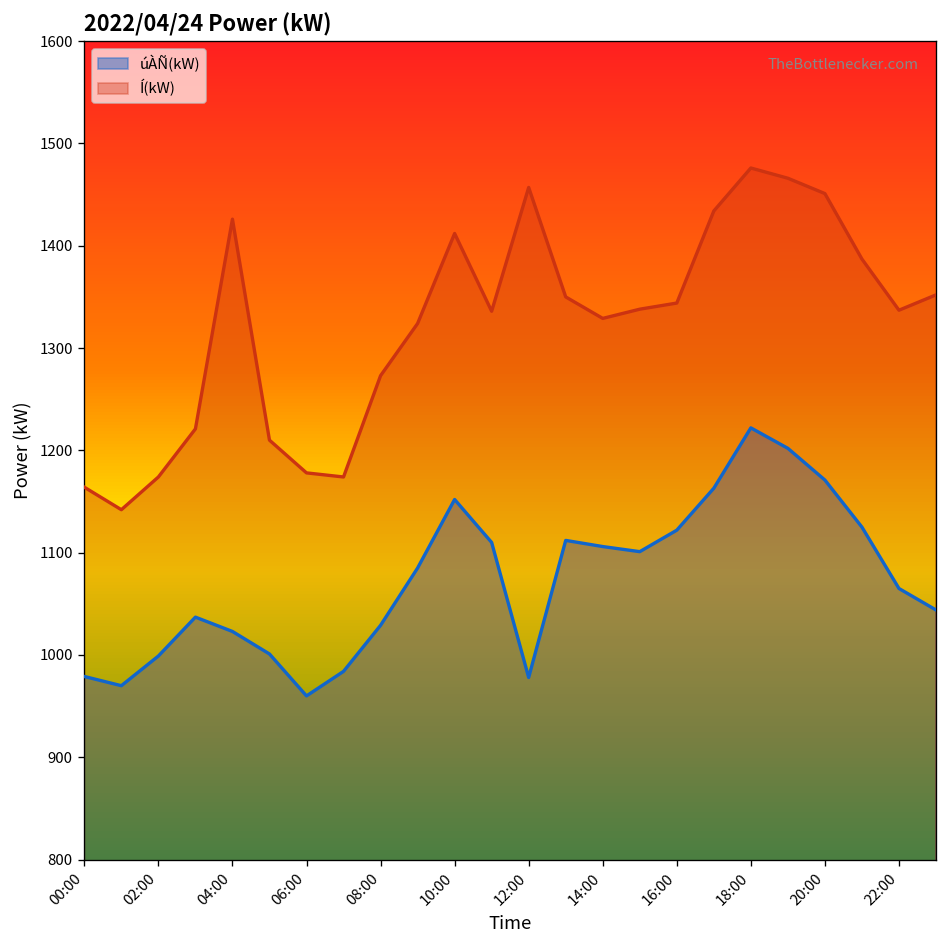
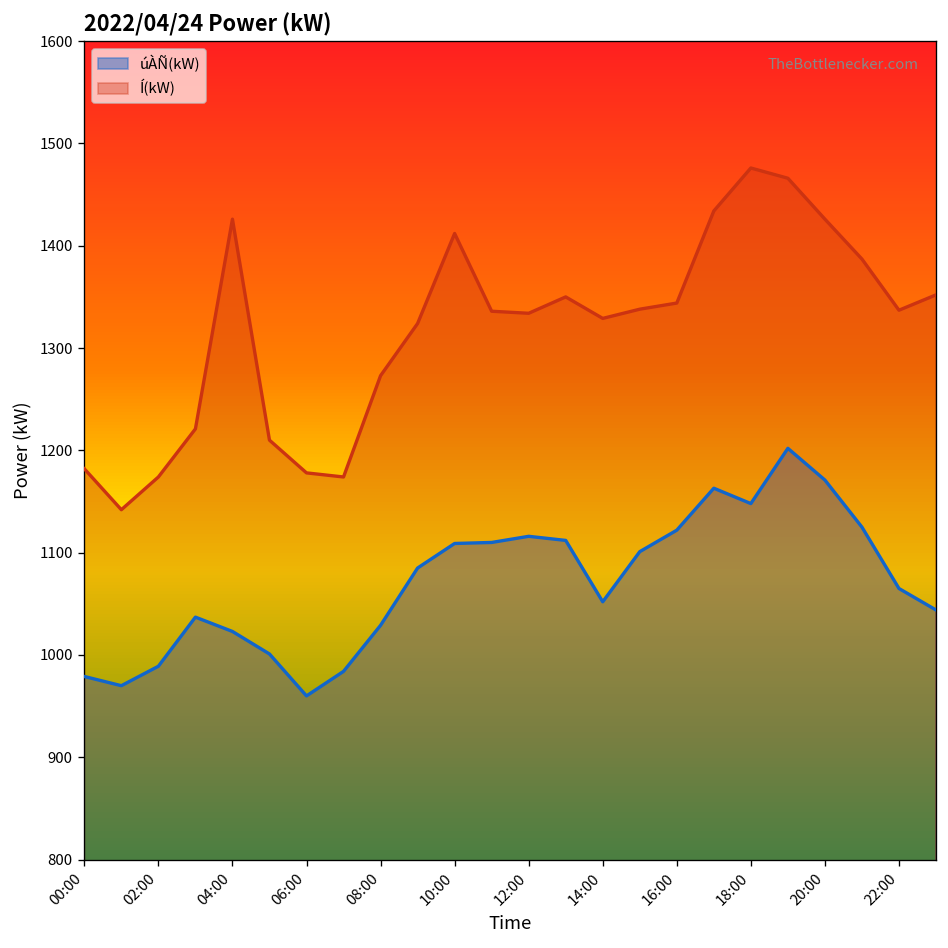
Í(kW), 00:00: 1160 -> 1180
úÀÑ(kW), 02:00: 1000 -> 990
úÀÑ(kW), 10:00: 1150 -> 1110
úÀÑ(kW), 12:00: 980 -> 1120
Í(kW), 12:00: 1460 -> 1330
úÀÑ(kW), 14:00: 1110 -> 1050
úÀÑ(kW), 18:00: 1220 -> 1150
Í(kW), 20:00: 1450 -> 1430
